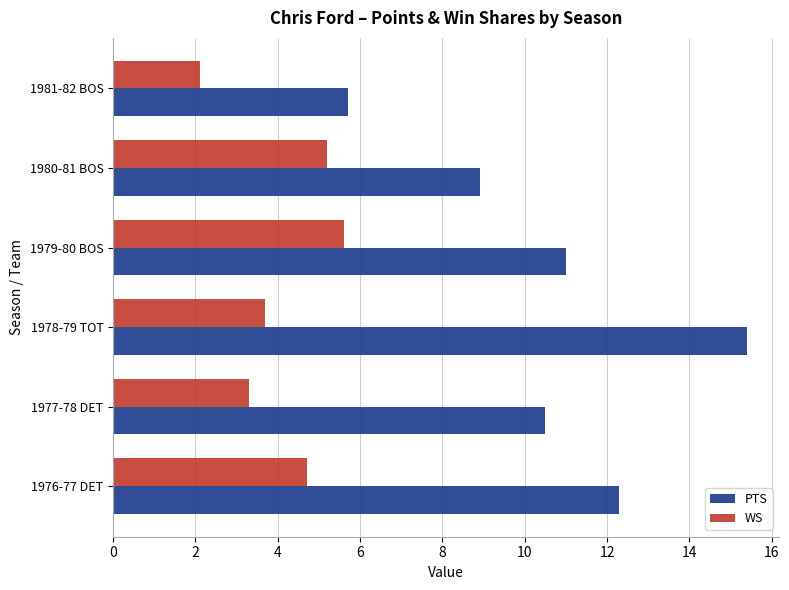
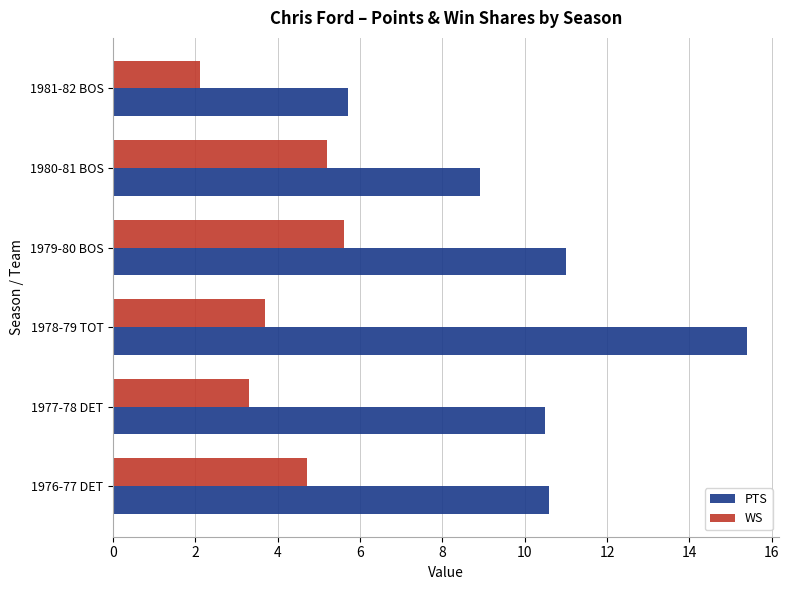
PTS, 1976-77 DET: 12.3 -> 10.6
